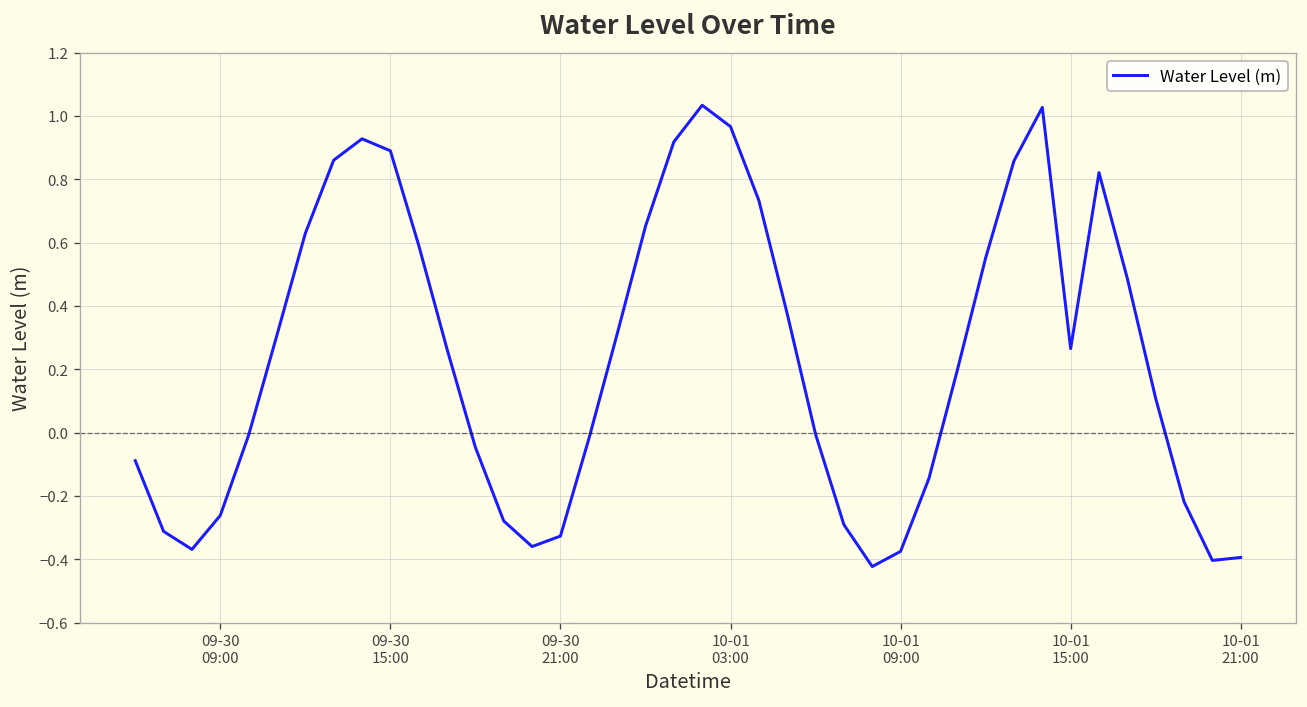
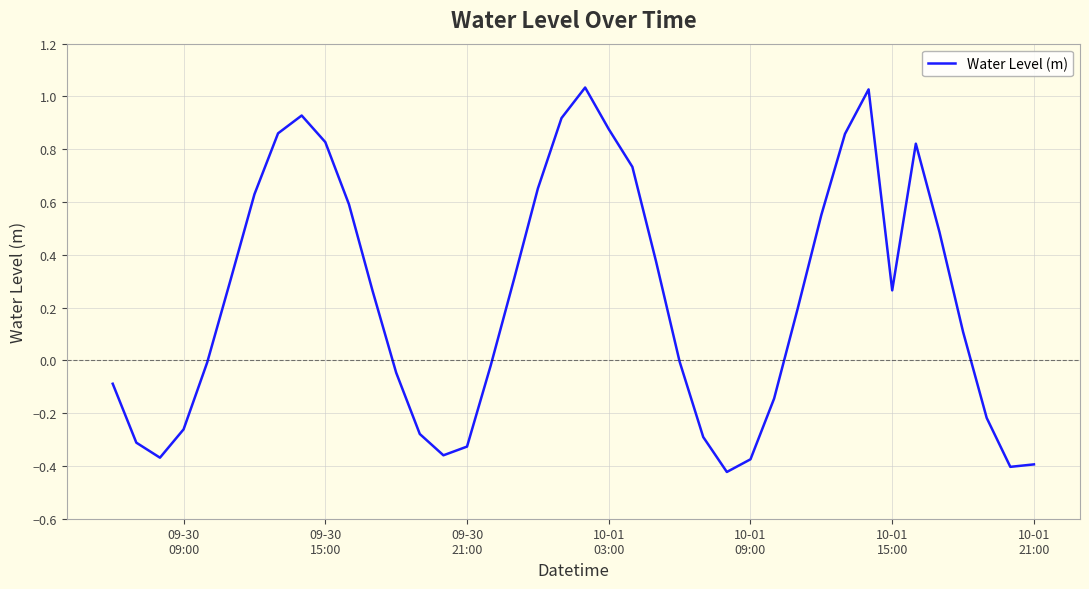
09-30 15:00: 0.89 -> 0.83
10-01 03:00: 0.97 -> 0.88
